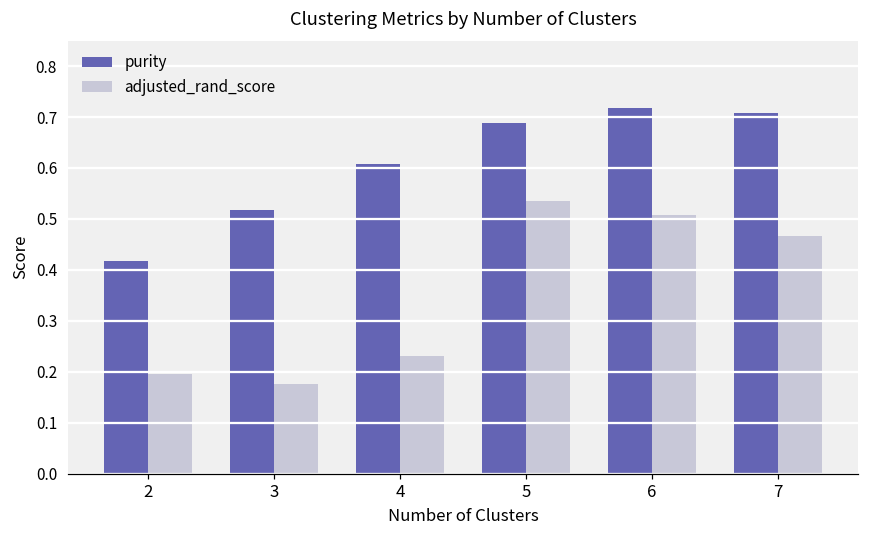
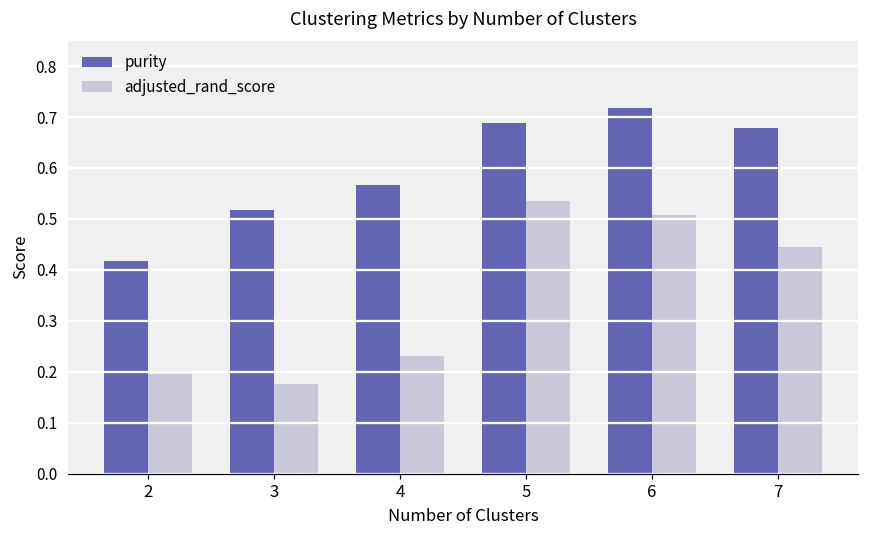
purity, 4: 0.61 -> 0.57
purity, 7: 0.71 -> 0.68
adjusted_rand_score, 7: 0.47 -> 0.45
